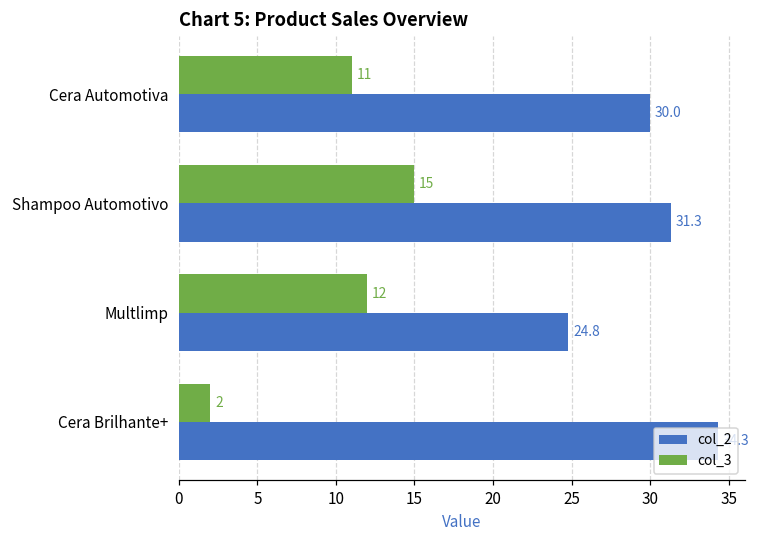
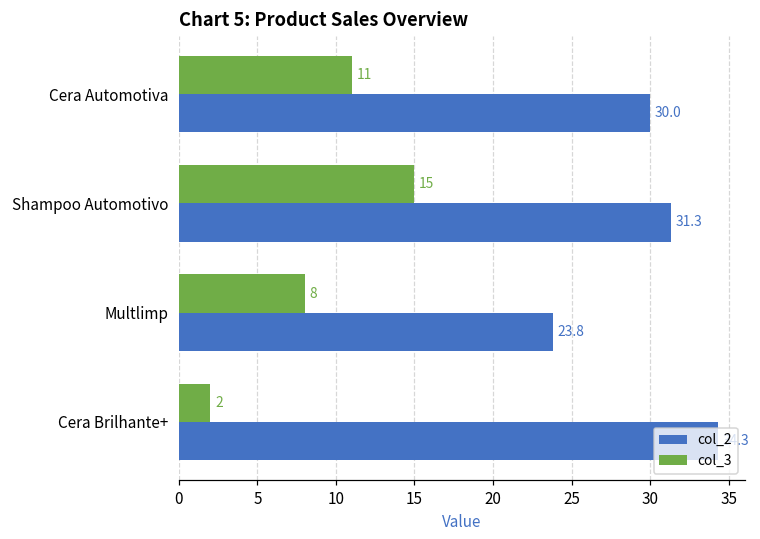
col_3, Multlimp: 12 -> 8
col_2, Multlimp: 24.8 -> 23.8
